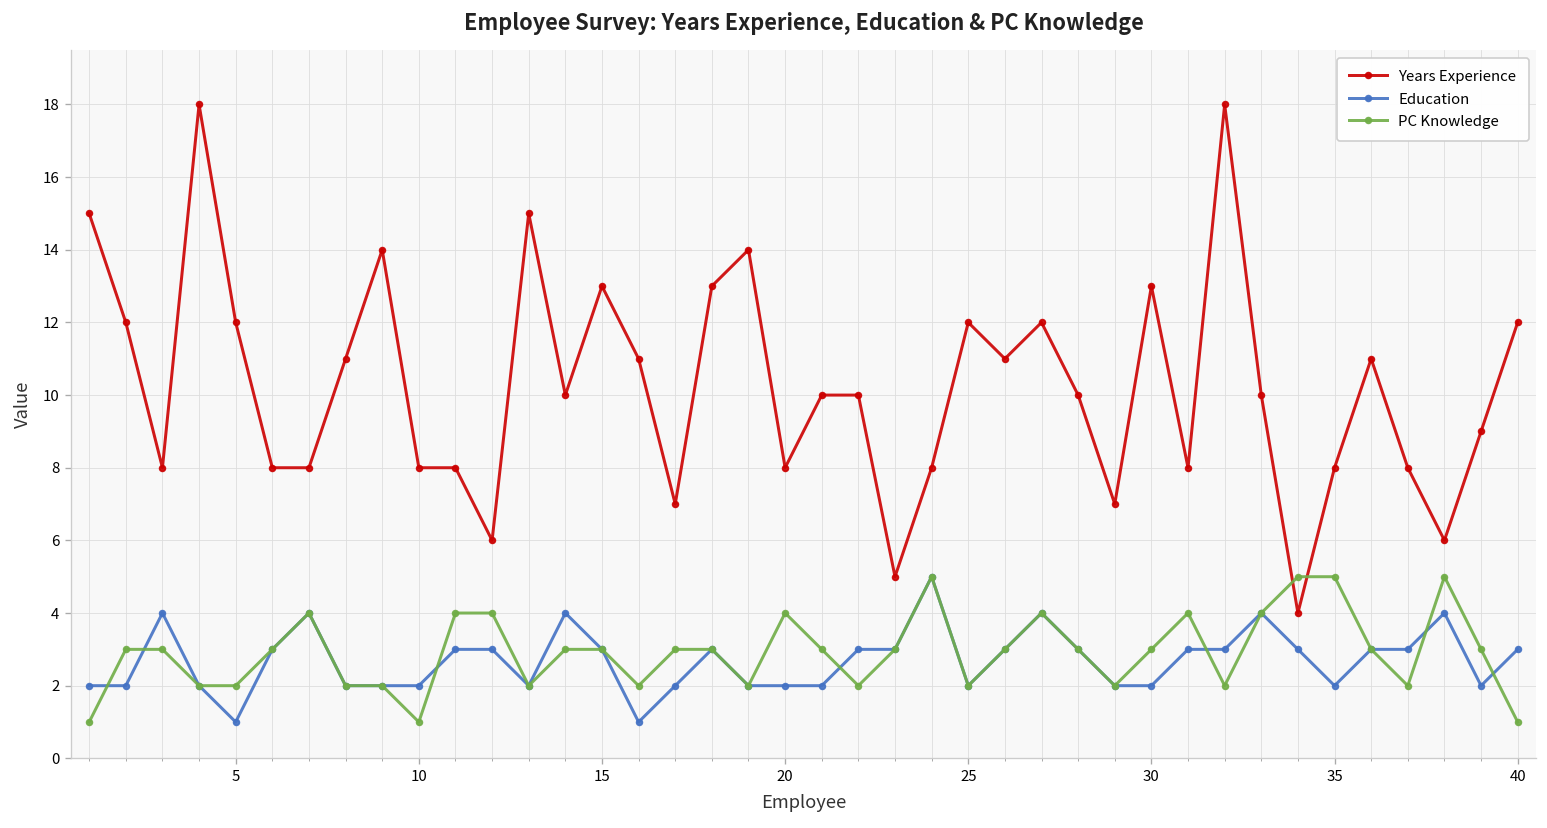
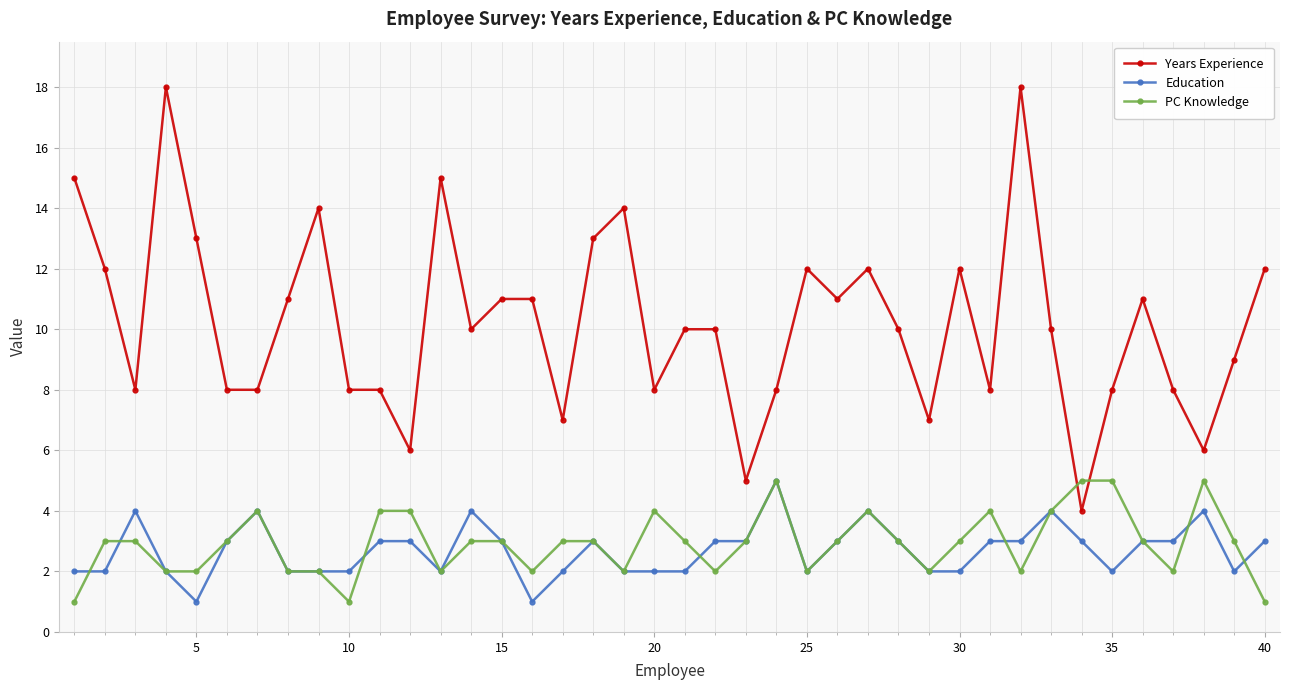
Years Experience, 5: 12 -> 13
Years Experience, 15: 13 -> 11
Years Experience, 30: 13 -> 12
